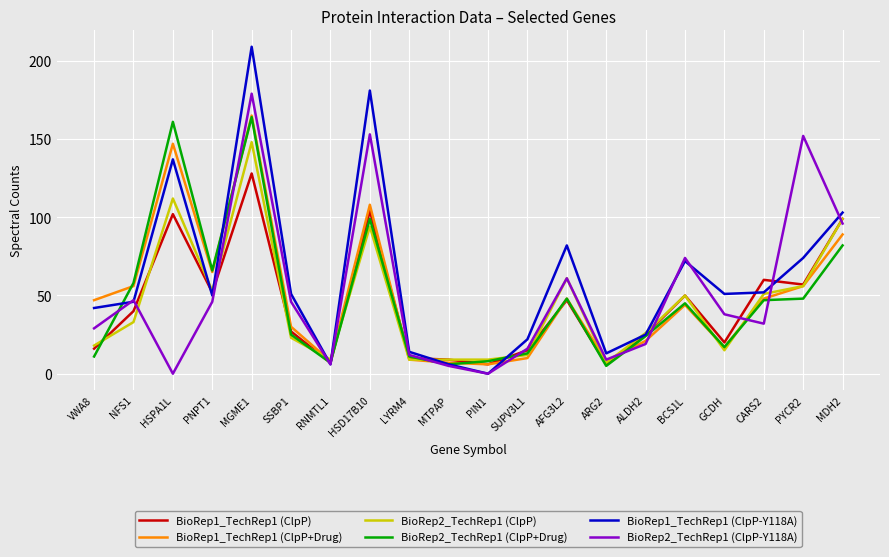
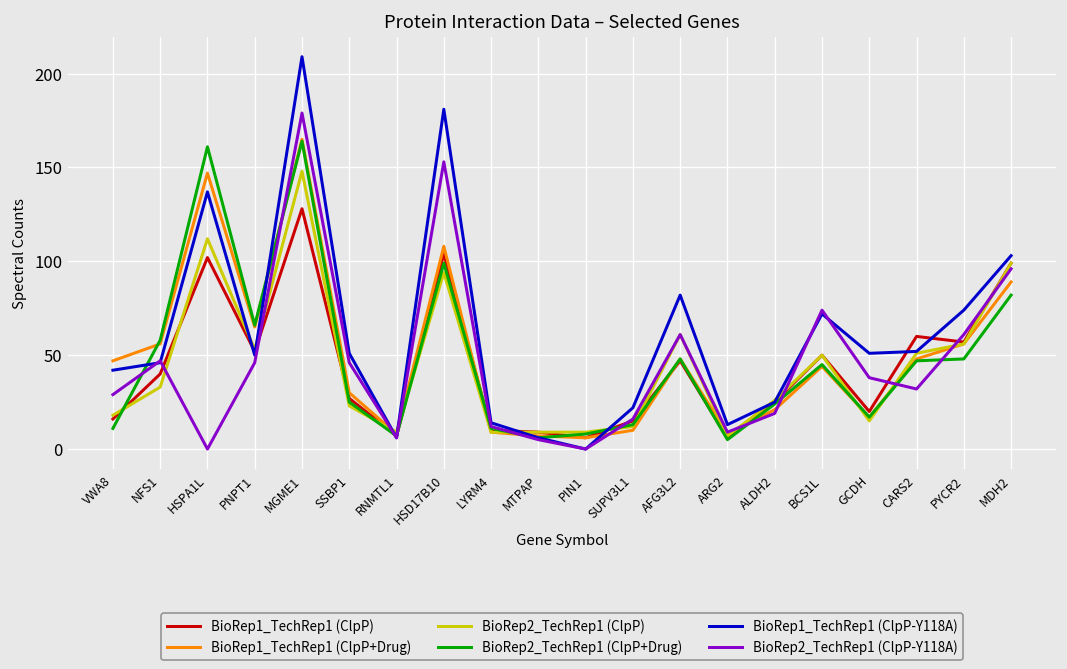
BioRep2_TechRep1 (ClpP-Y118A), PYCR2: 152 -> 61
